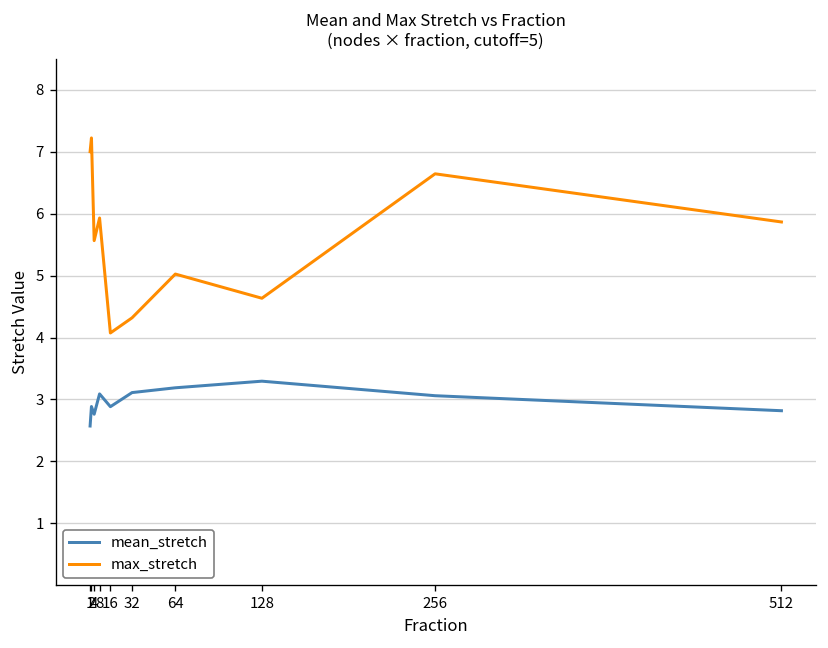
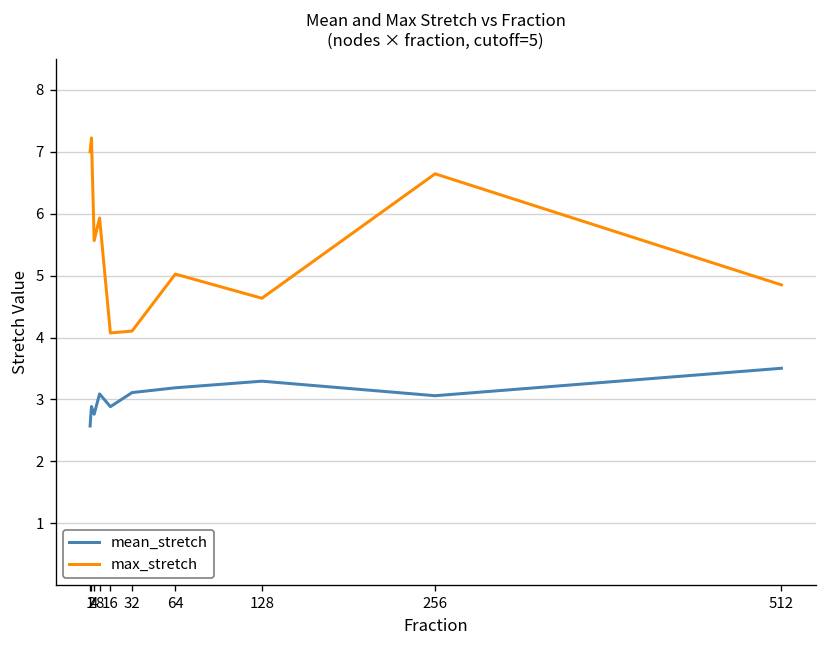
max_stretch, 32: 4.3 -> 4.1
mean_stretch, 512: 2.8 -> 3.5
max_stretch, 512: 5.9 -> 4.8
